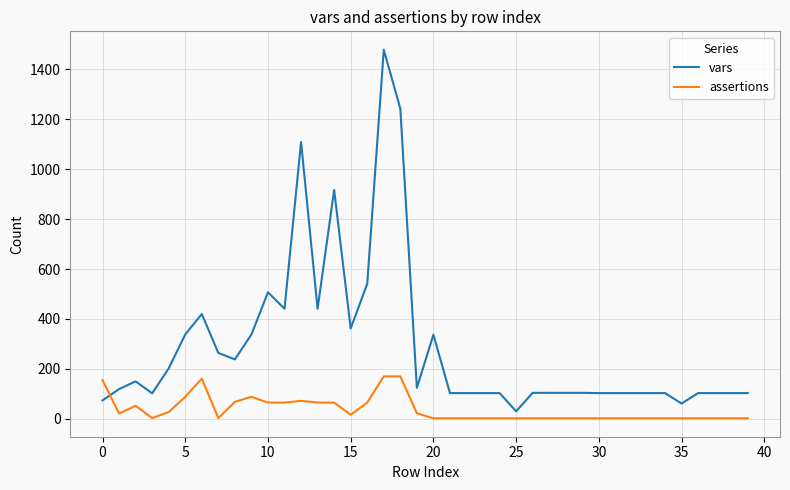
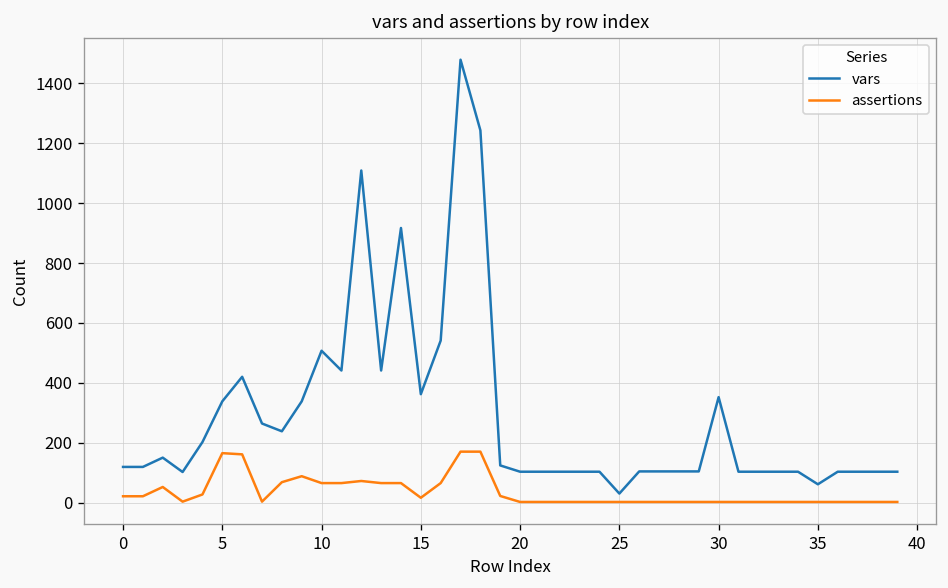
vars, 0: 70 -> 120
assertions, 0: 160 -> 20
assertions, 5: 90 -> 170
vars, 20: 340 -> 100
vars, 30: 100 -> 350
